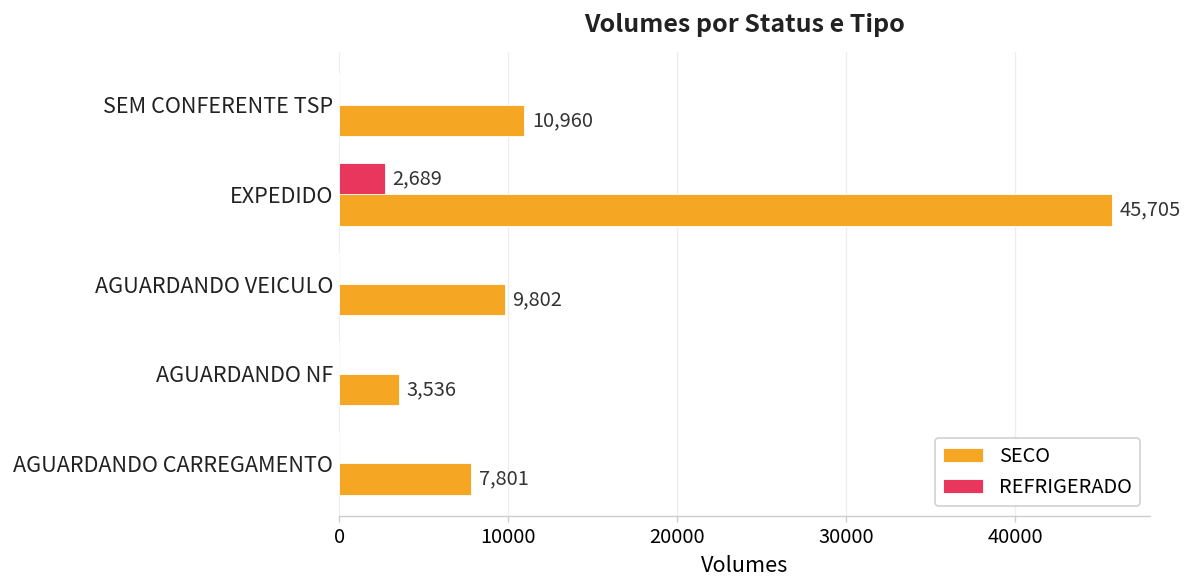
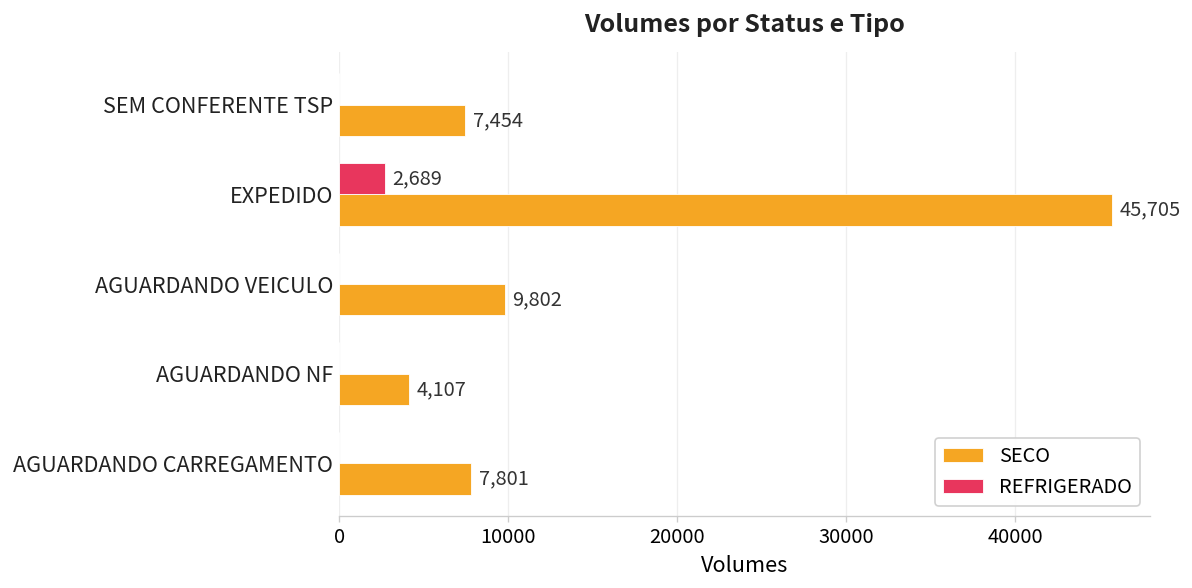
SECO, SEM CONFERENTE TSP: 10,960 -> 7,454
SECO, AGUARDANDO NF: 3,536 -> 4,107
